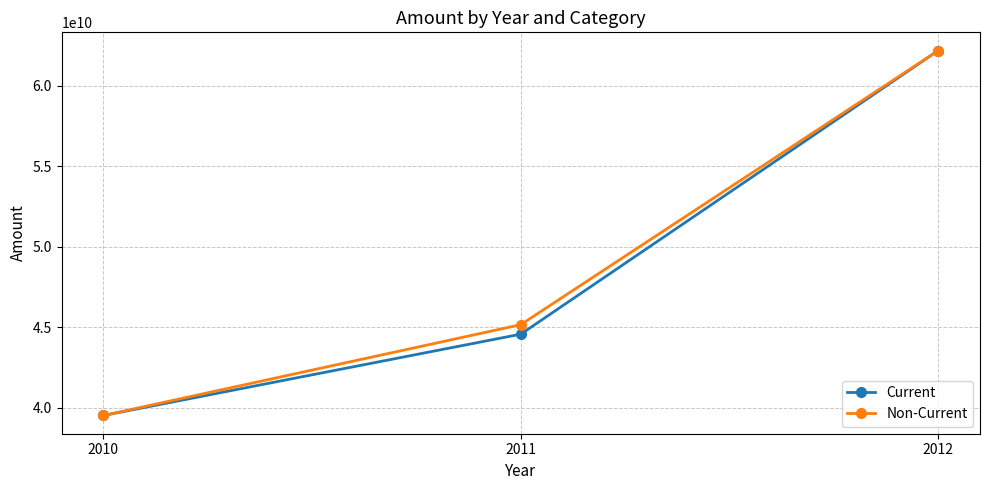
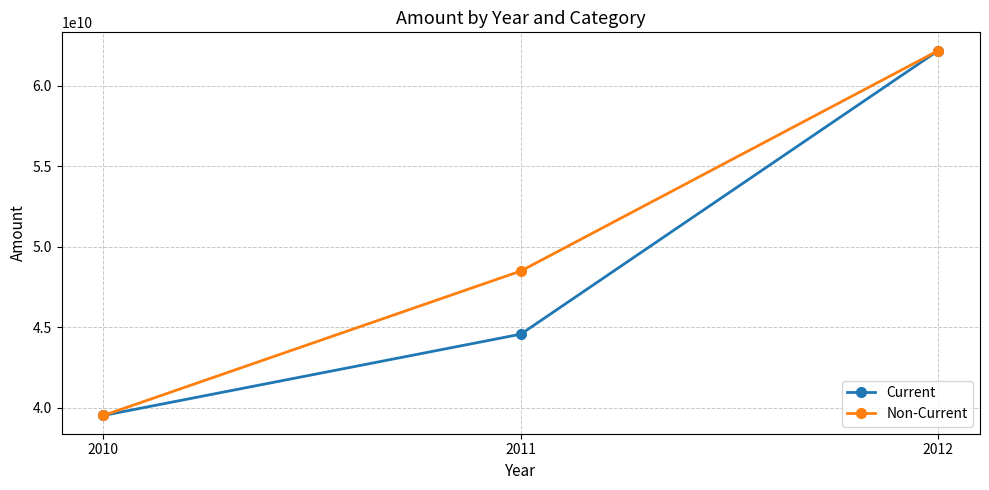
Non-Current, 2011: 45200000000 -> 48500000000
